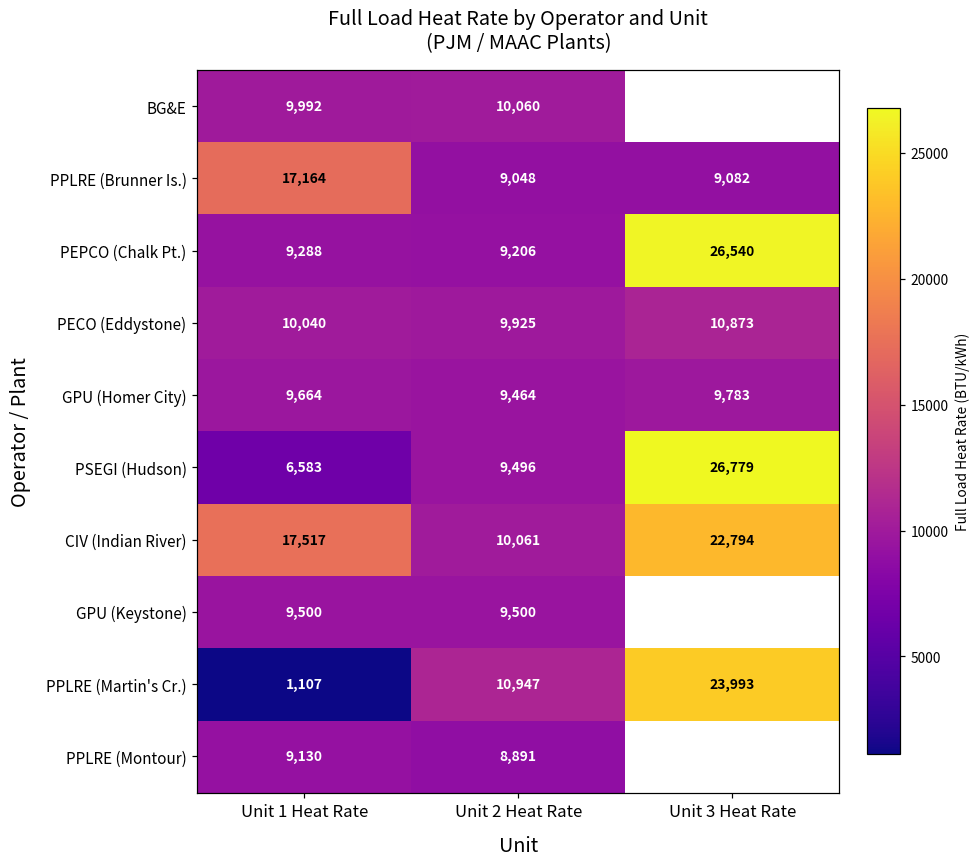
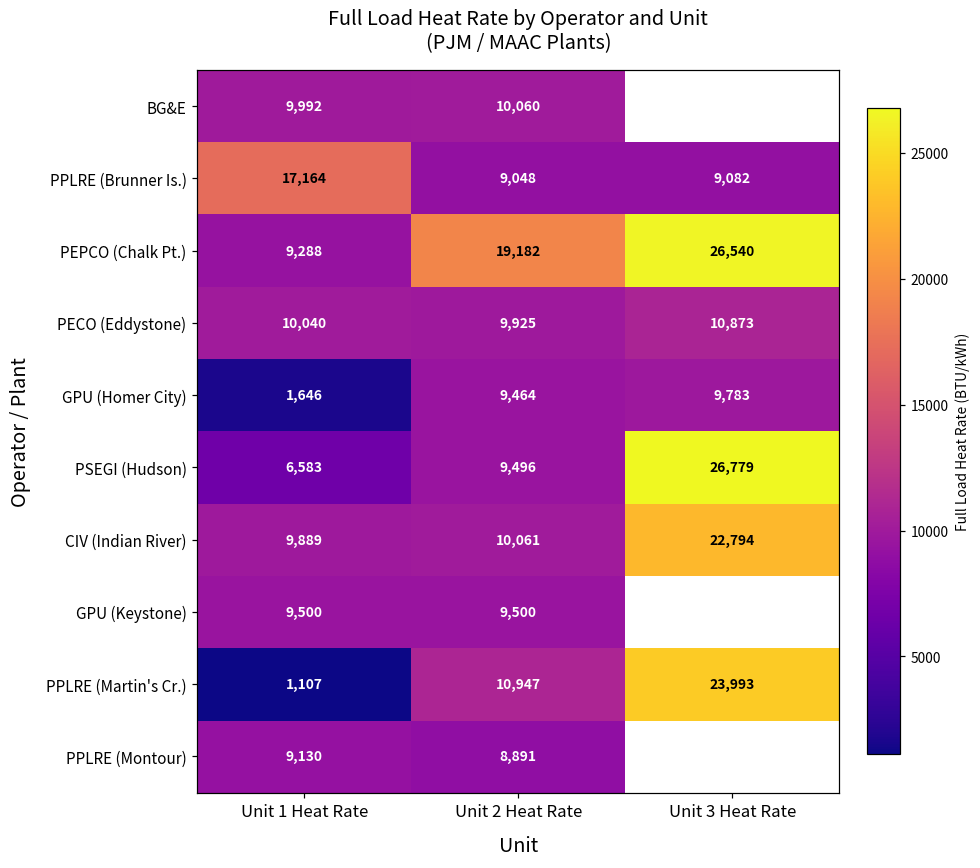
PEPCO (Chalk Pt.), Unit 2 Heat Rate: 9,206 -> 19,182
GPU (Homer City), Unit 1 Heat Rate: 9,664 -> 1,646
CIV (Indian River), Unit 1 Heat Rate: 17,517 -> 9,889
